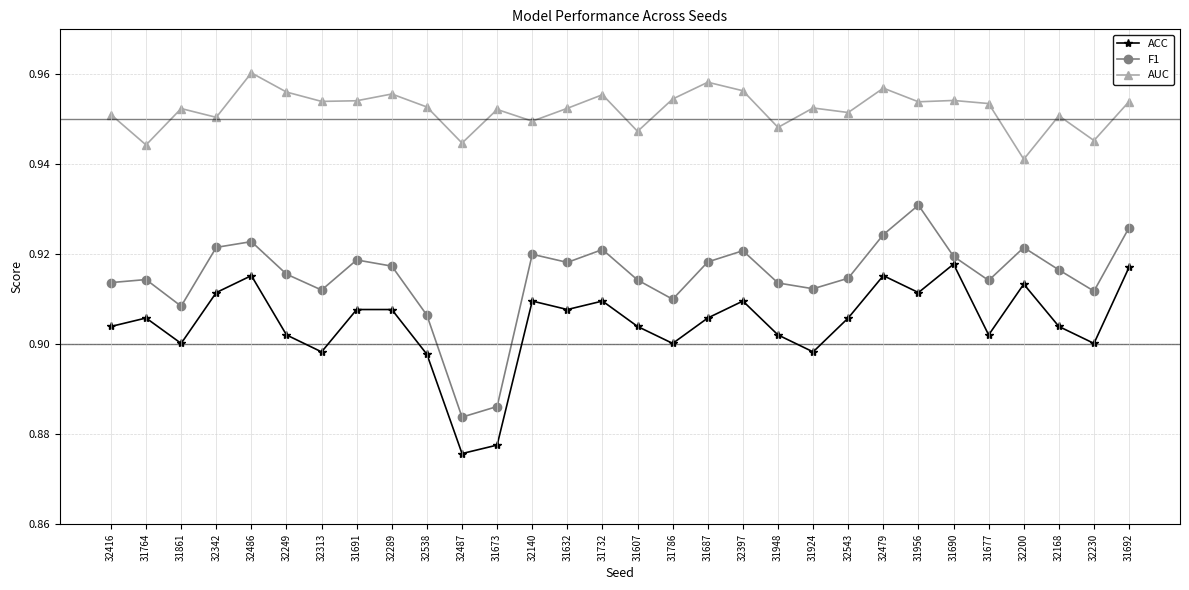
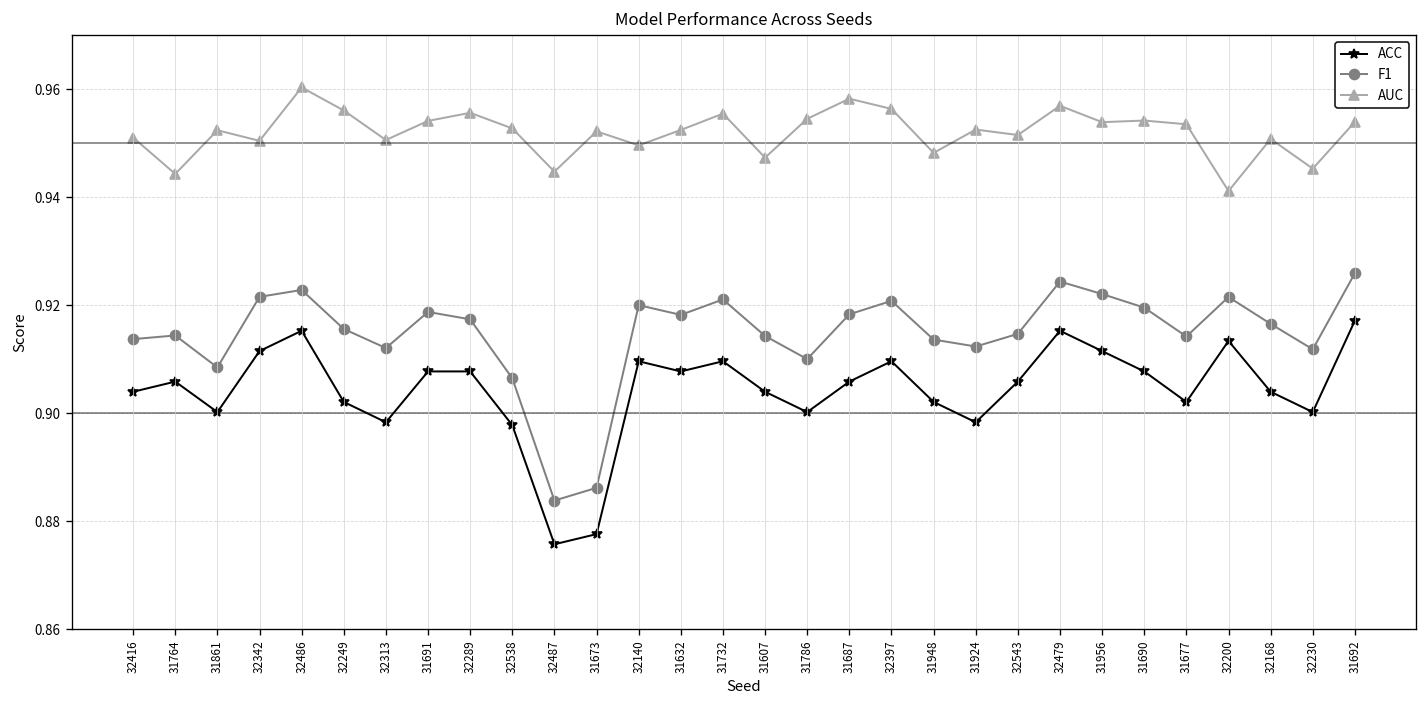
AUC, 32313: 0.954 -> 0.951
F1, 31956: 0.931 -> 0.922
ACC, 31690: 0.918 -> 0.908
